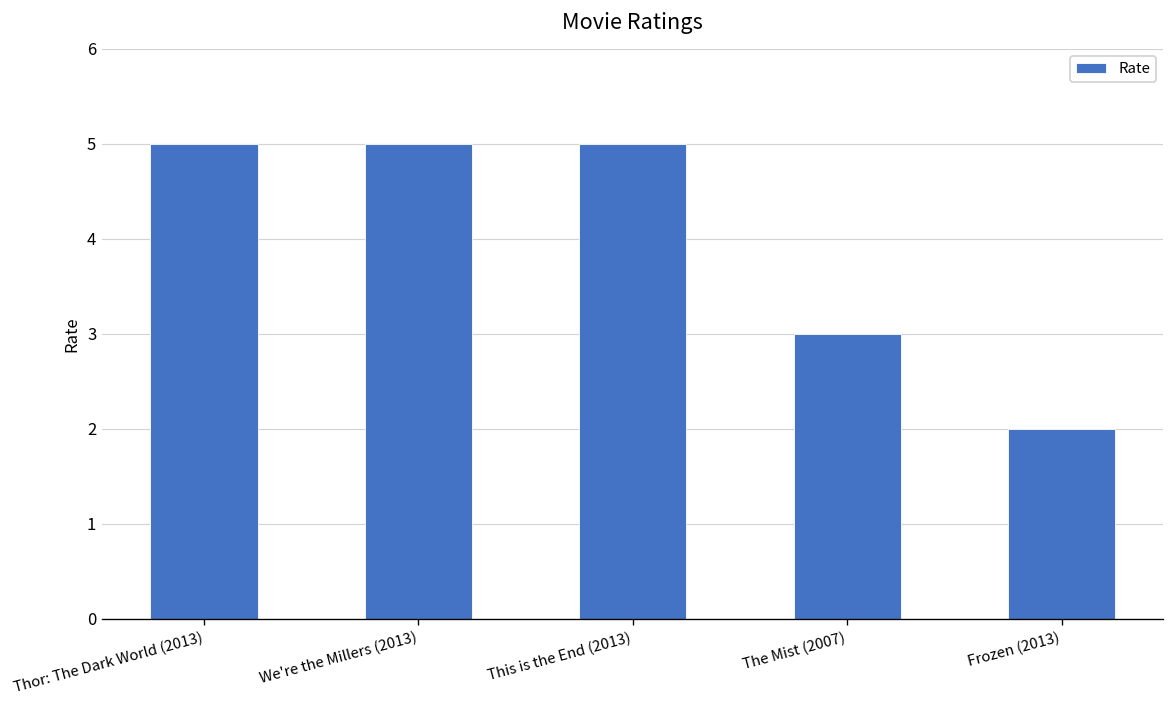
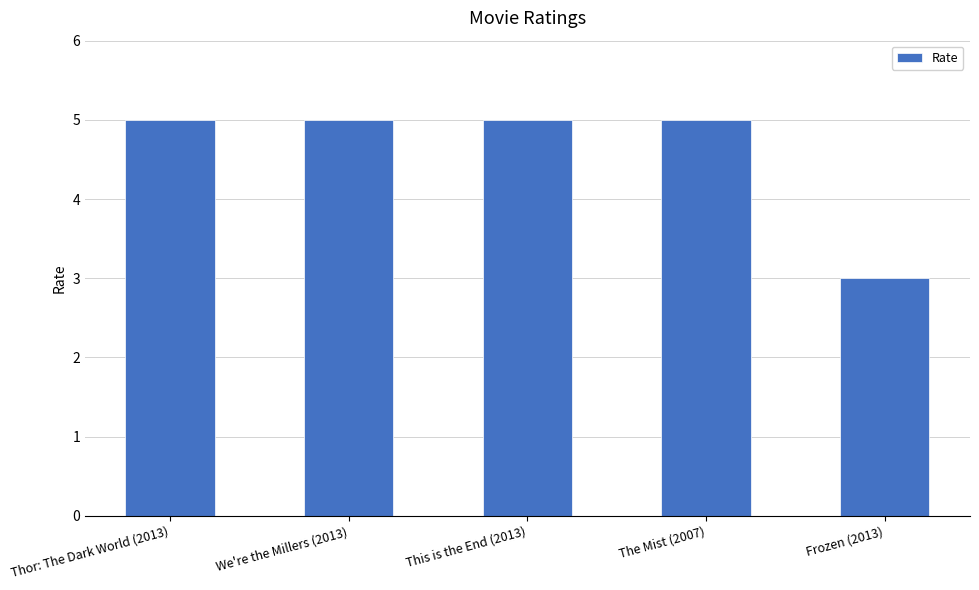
The Mist (2007): 3 -> 5
Frozen (2013): 2 -> 3
